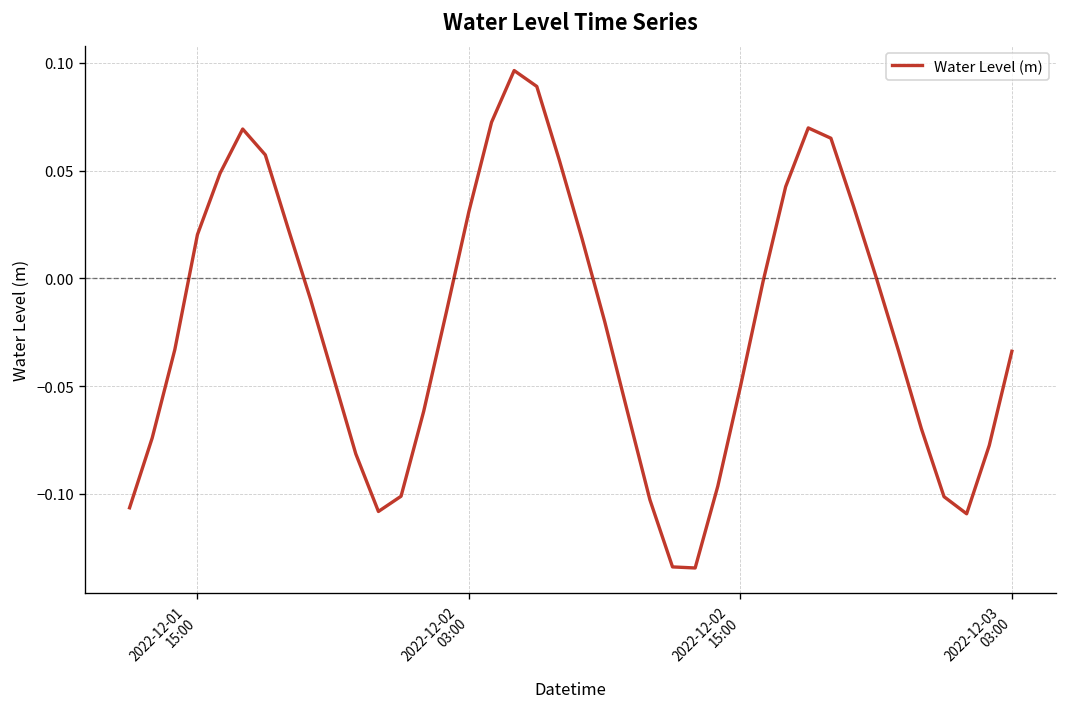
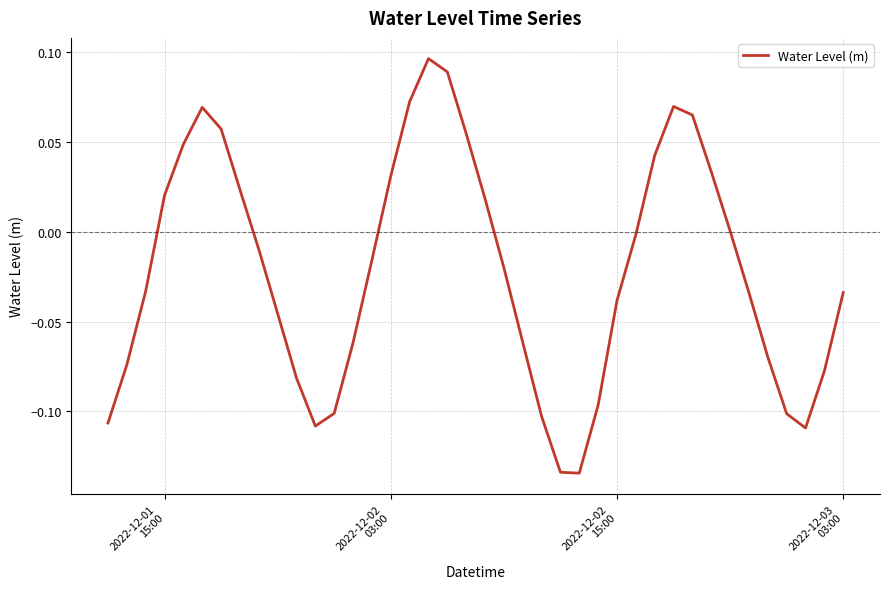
2022-12-02 15:00: -0.050 -> -0.038
